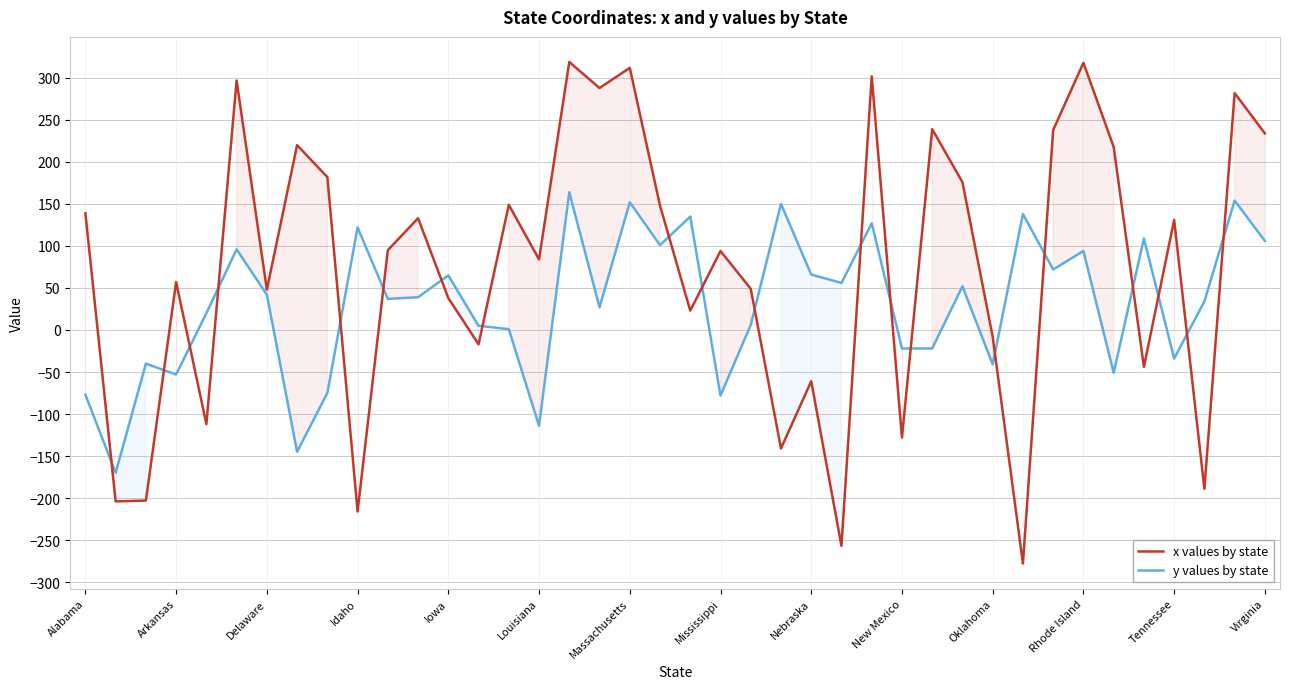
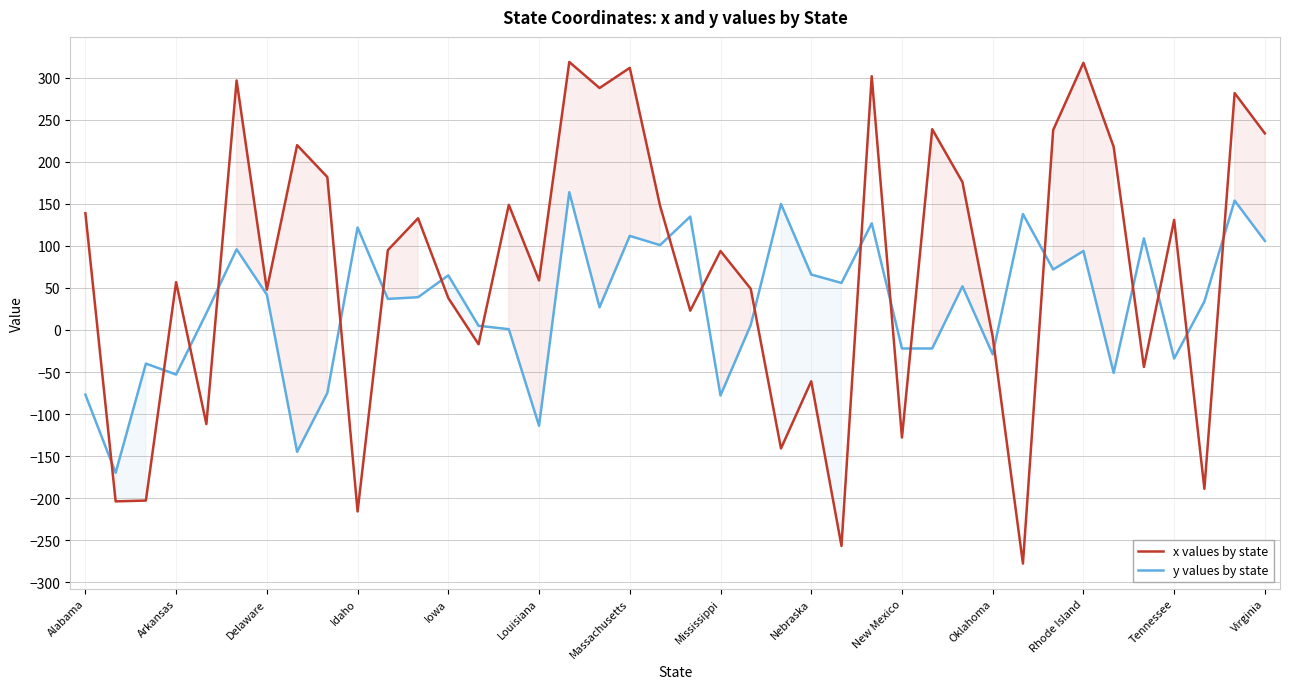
x values by state, Louisiana: 80 -> 60
y values by state, Massachusetts: 150 -> 110
y values by state, Oklahoma: -40 -> -30
